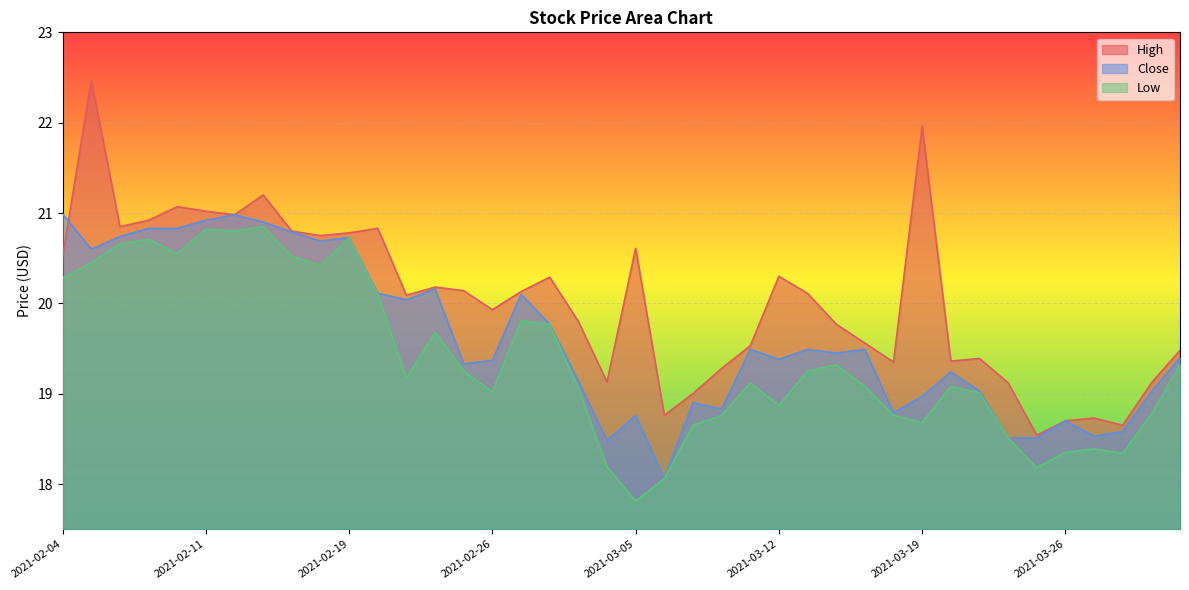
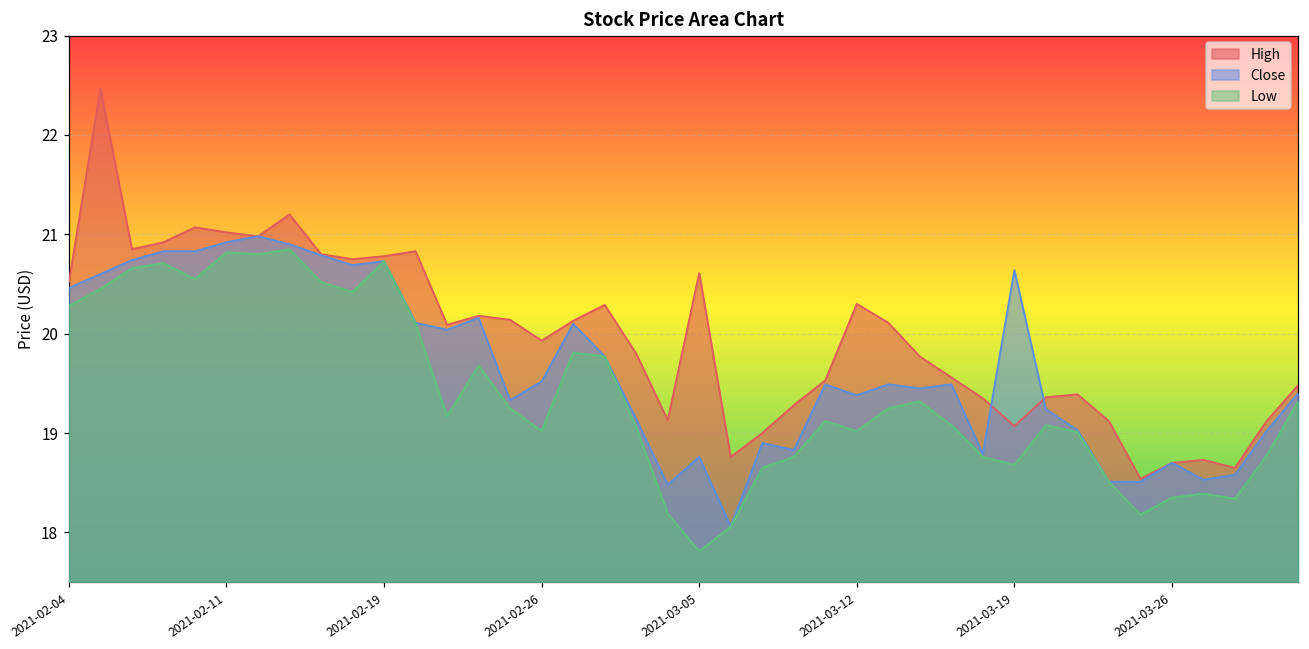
Close, 2021-02-04: 21.0 -> 20.5
Close, 2021-02-26: 19.4 -> 19.5
Low, 2021-03-12: 18.9 -> 19.0
High, 2021-03-19: 22.0 -> 19.1
Close, 2021-03-19: 19.0 -> 20.6
